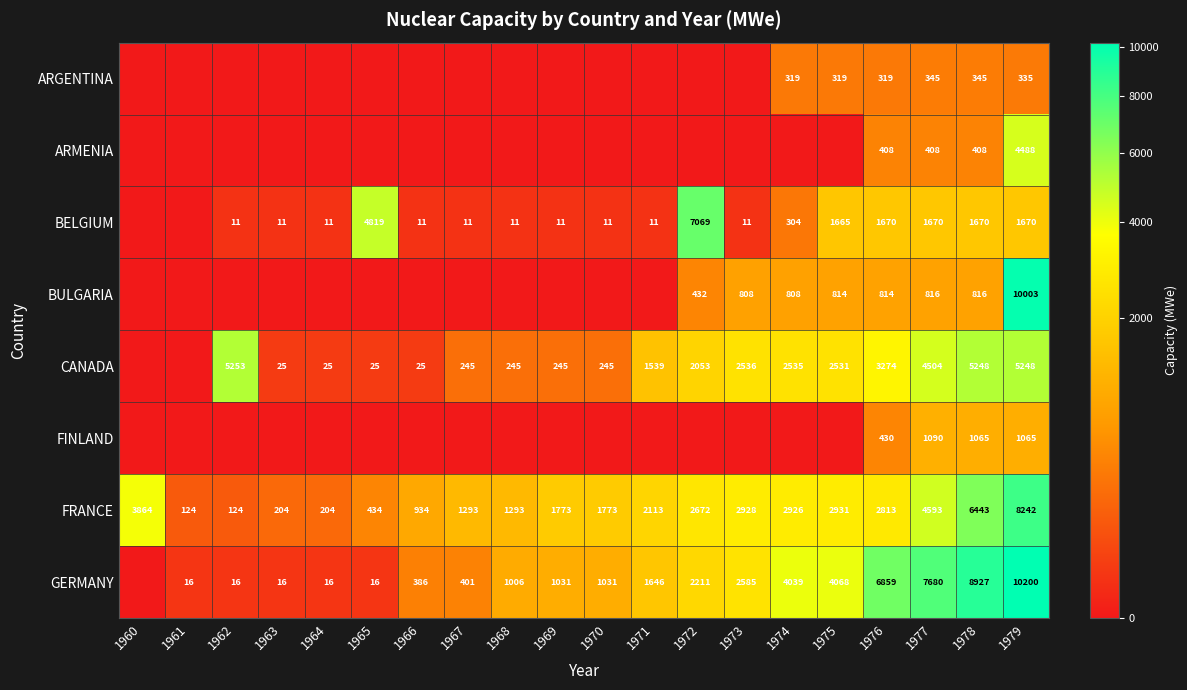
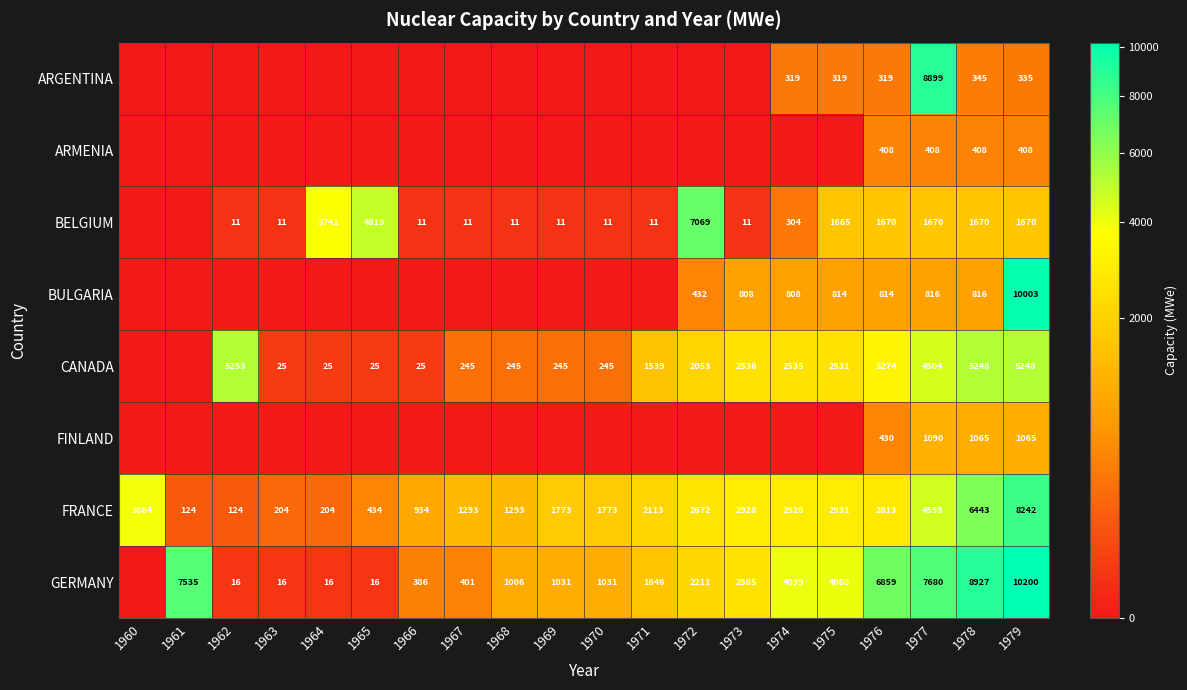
ARGENTINA, 1977: 345 -> 8899
ARMENIA, 1979: 4488 -> 408
BELGIUM, 1964: 11 -> 3741
GERMANY, 1961: 16 -> 7535
